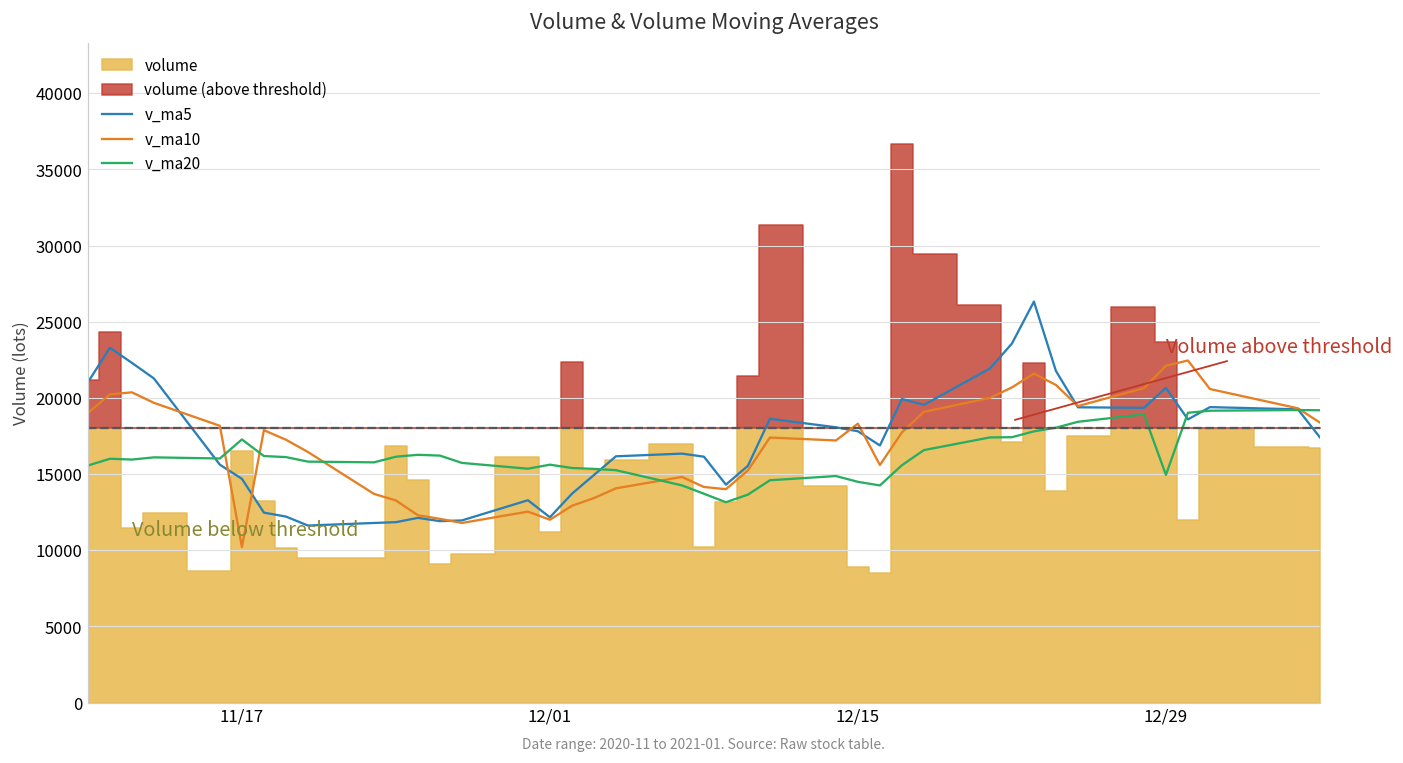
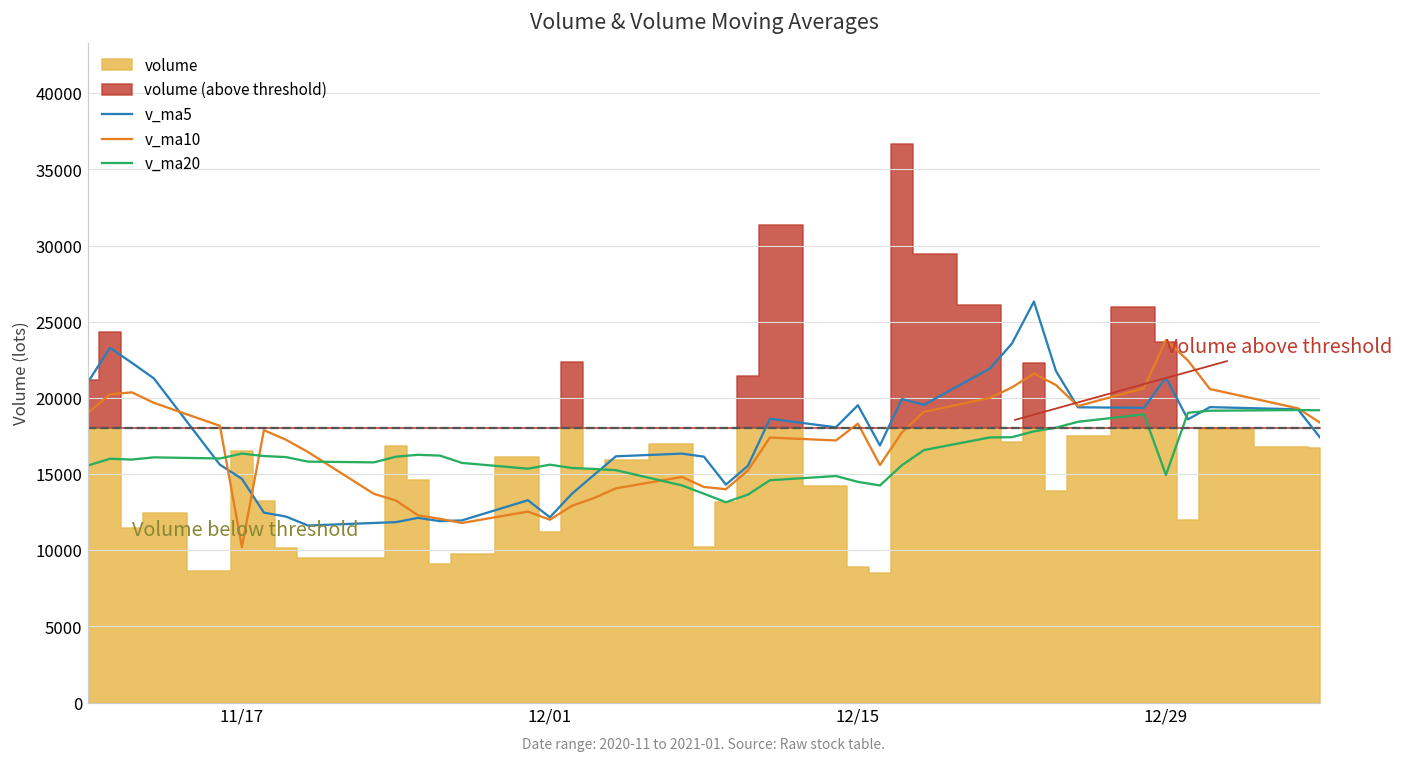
v_ma20, 11/17: 17300 -> 16300
v_ma5, 12/15: 17800 -> 19500
v_ma5, 12/29: 20700 -> 21300
v_ma10, 12/29: 22100 -> 23800
